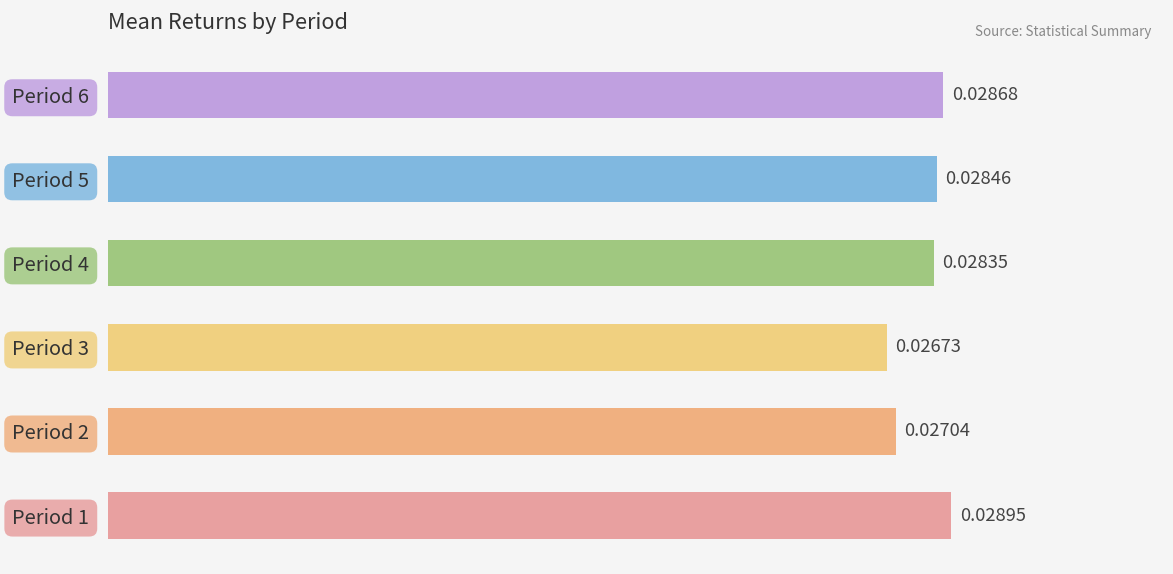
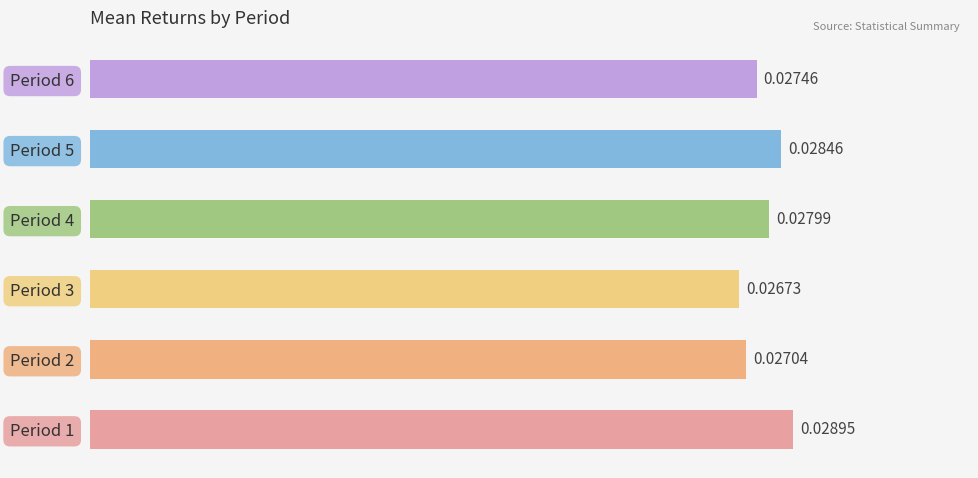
Period 6: 0.02868 -> 0.02746
Period 4: 0.02835 -> 0.02799
